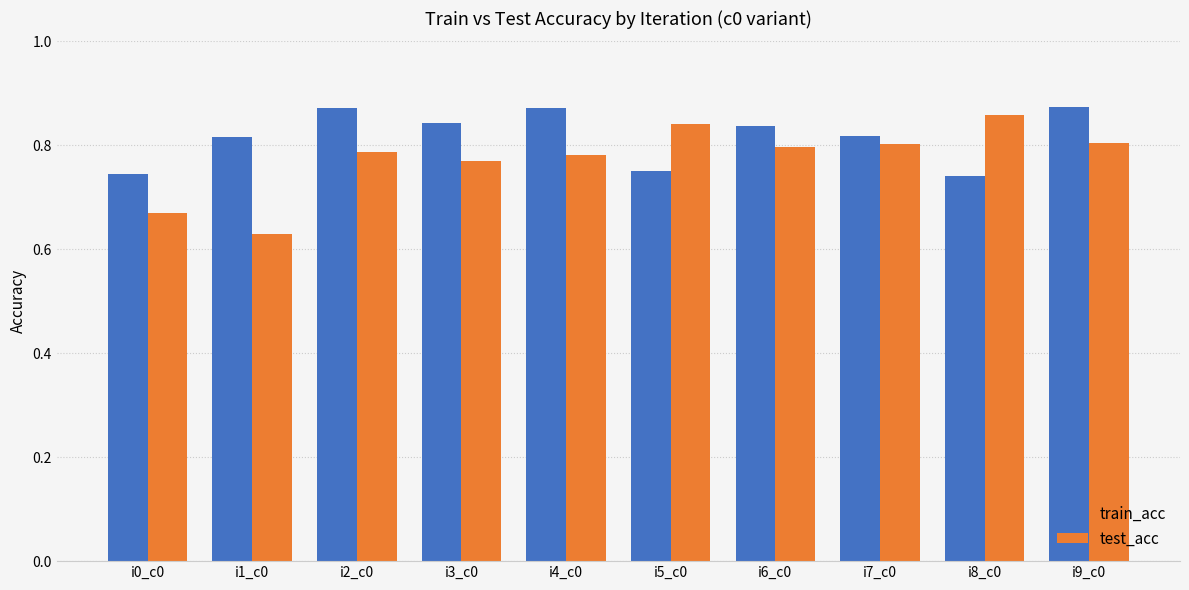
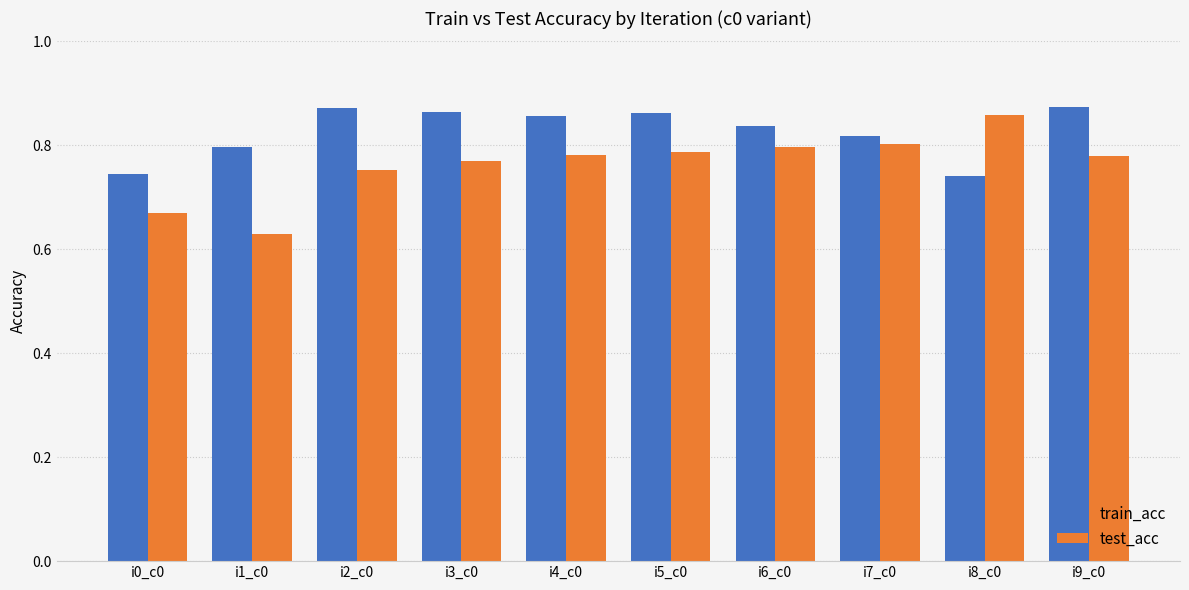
train_acc, i1_c0: 0.82 -> 0.80
test_acc, i2_c0: 0.79 -> 0.75
train_acc, i3_c0: 0.84 -> 0.87
train_acc, i4_c0: 0.87 -> 0.86
train_acc, i5_c0: 0.75 -> 0.86
test_acc, i5_c0: 0.84 -> 0.79
test_acc, i9_c0: 0.80 -> 0.78
